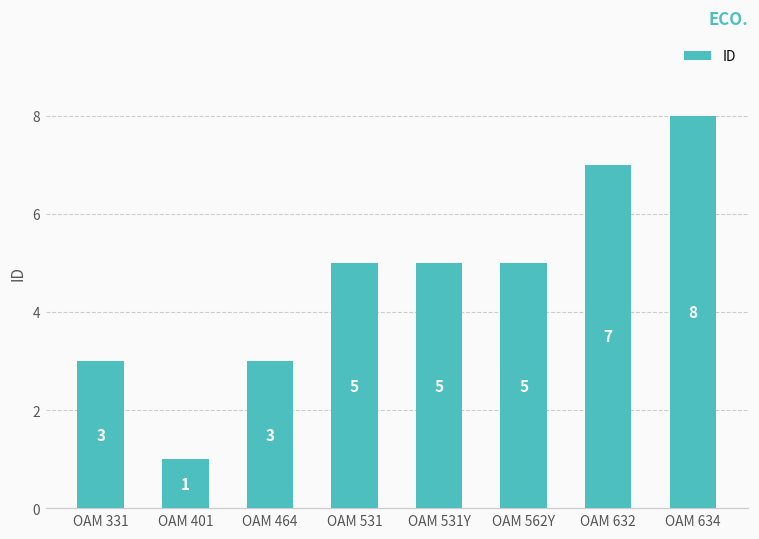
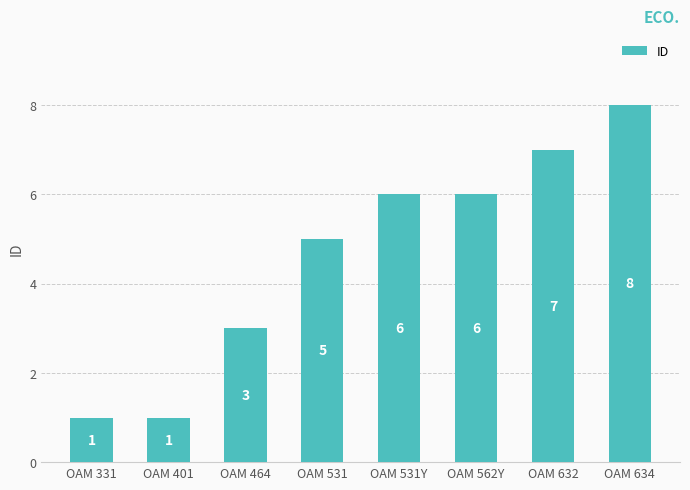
OAM 331: 3 -> 1
OAM 531Y: 5 -> 6
OAM 562Y: 5 -> 6
